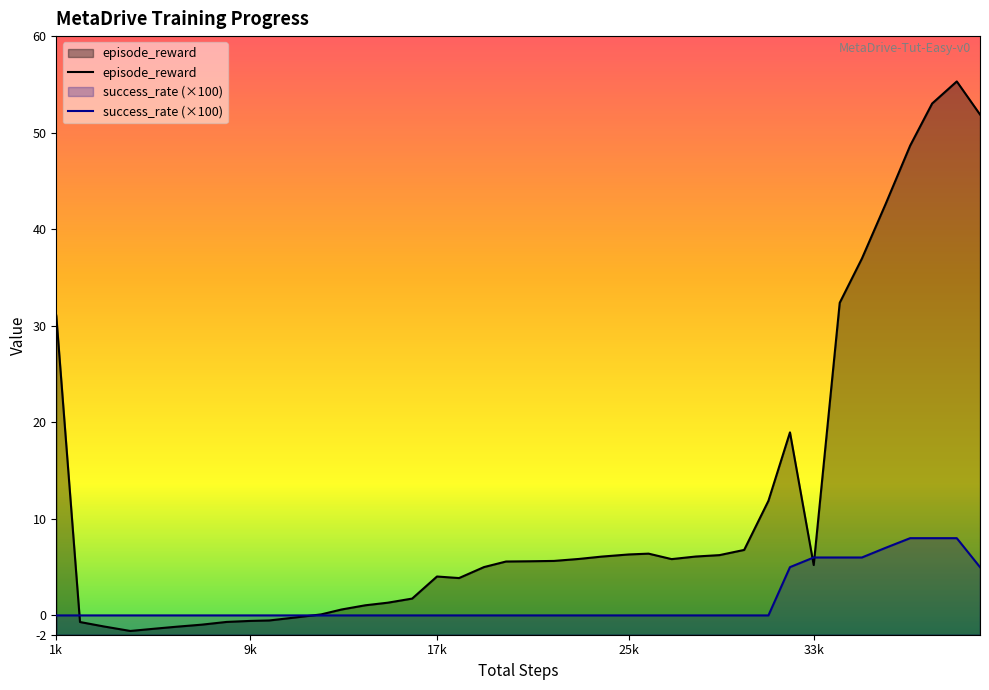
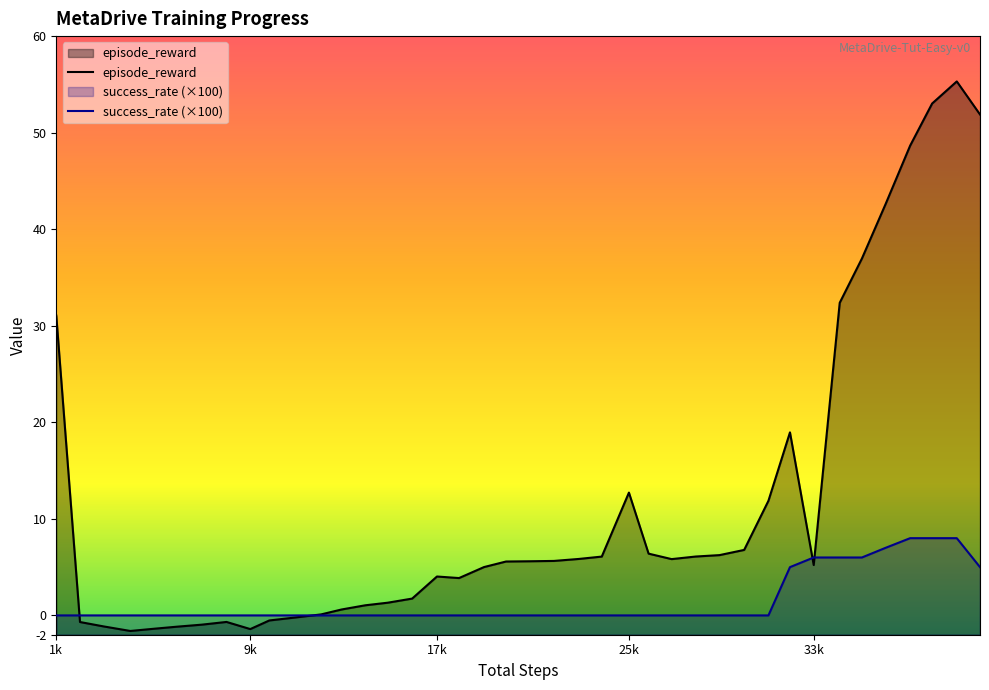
episode_reward, 9k: -0.6 -> -1.4
episode_reward, 25k: 6 -> 13
